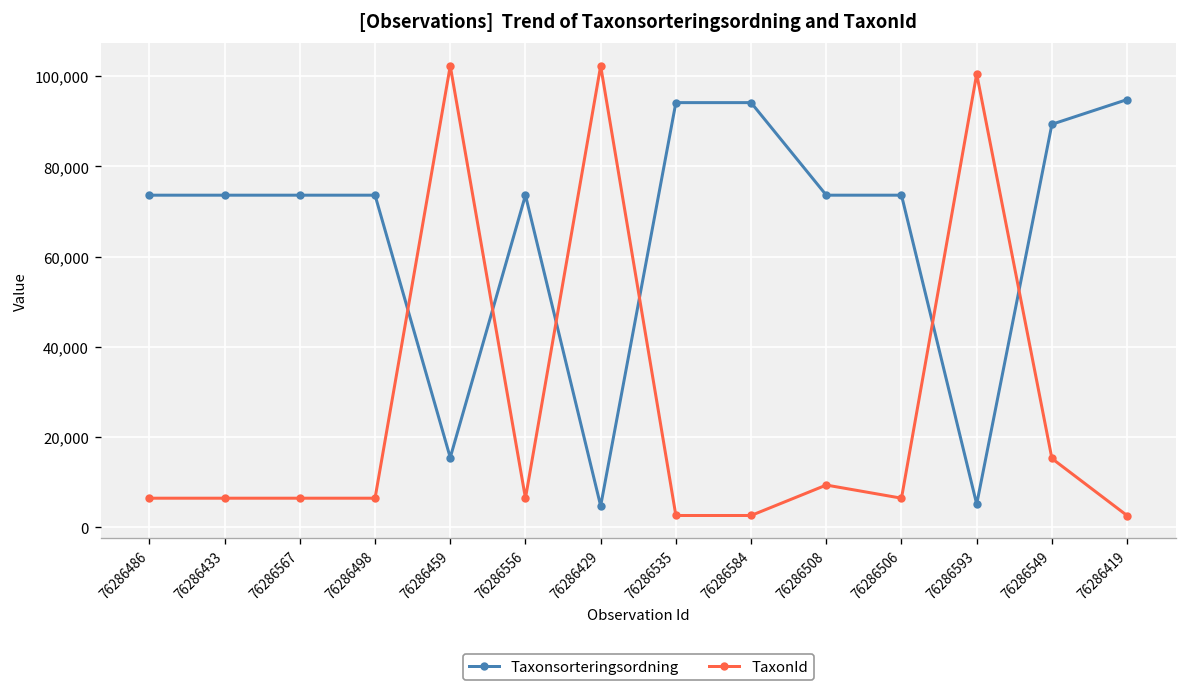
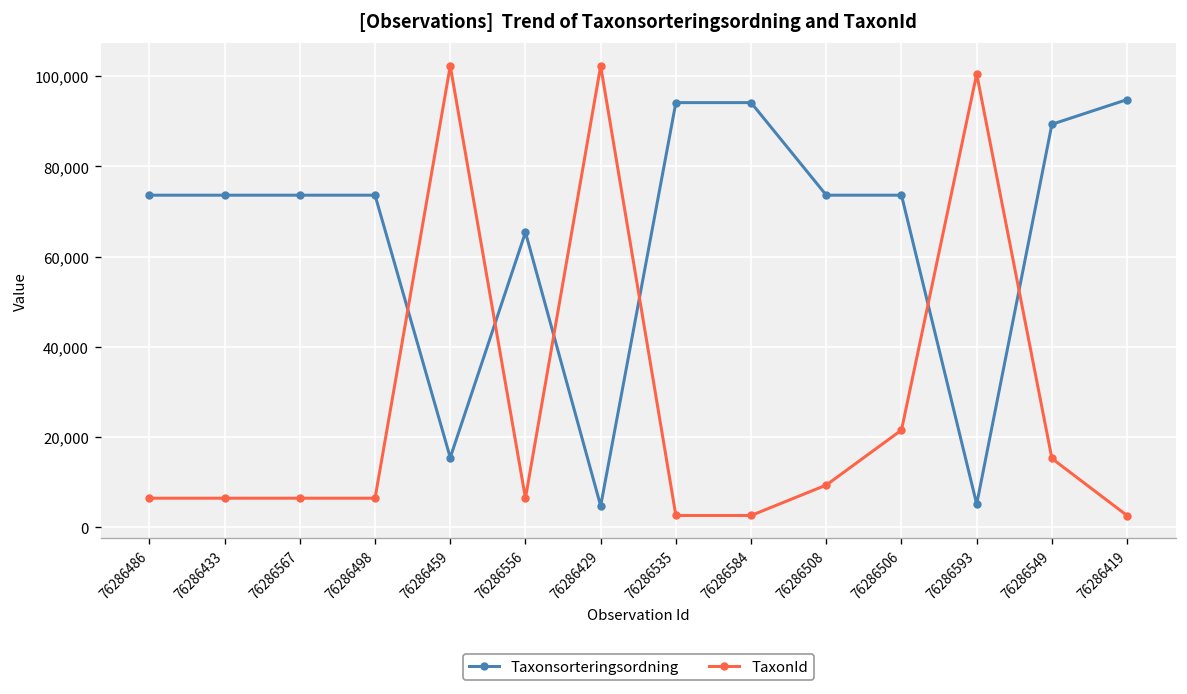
Taxonsorteringsordning, 76286556: 74,000 -> 65,000
TaxonId, 76286506: 6,000 -> 22,000
